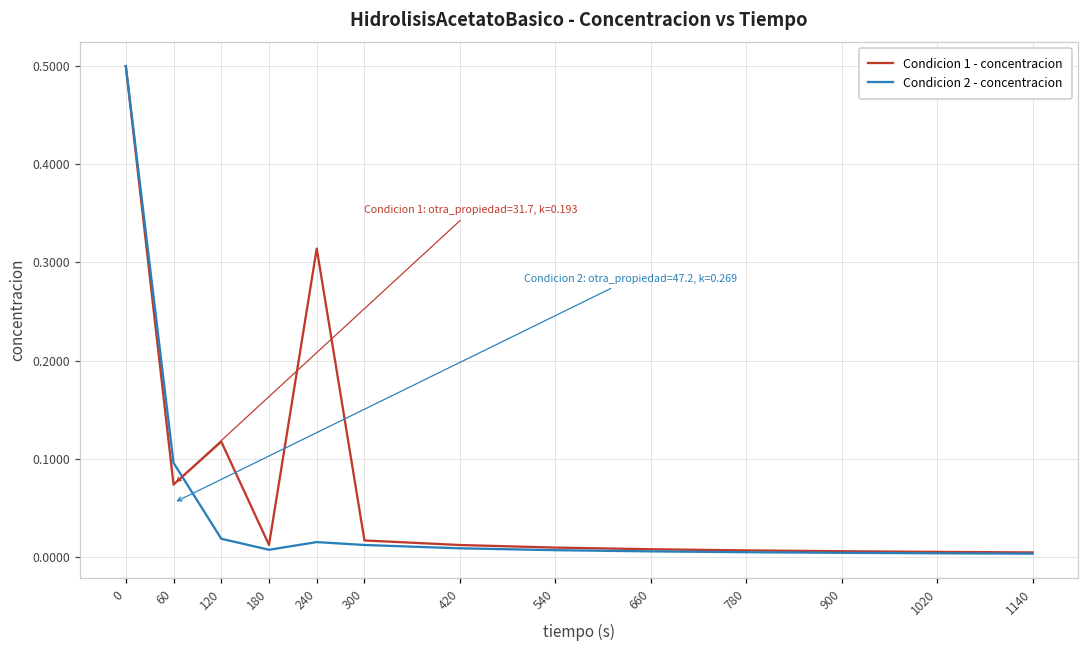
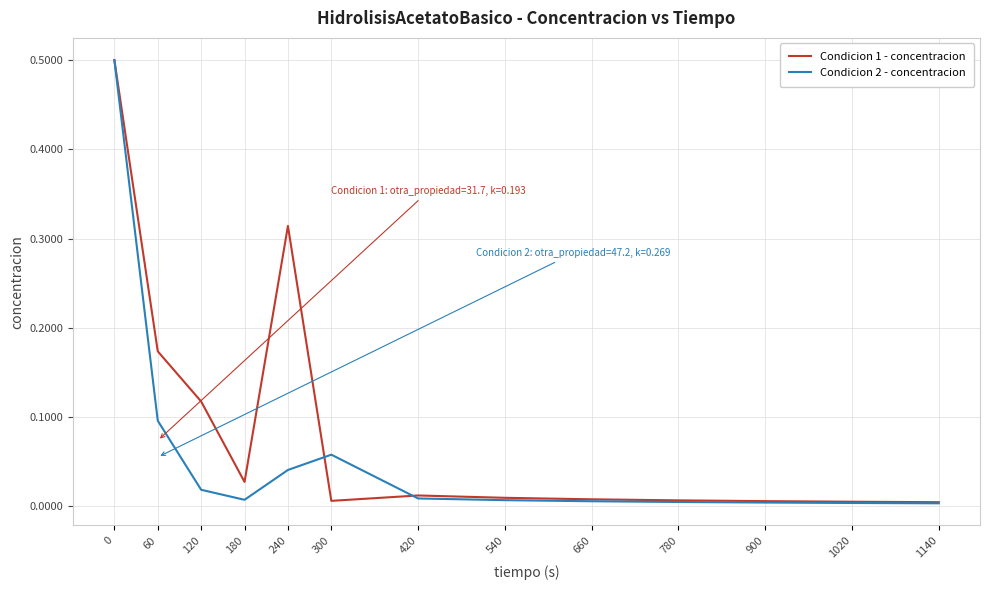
Condicion 1 - concentracion, 60: 0.07 -> 0.17
Condicion 1 - concentracion, 180: 0.01 -> 0.03
Condicion 2 - concentracion, 240: 0.02 -> 0.04
Condicion 1 - concentracion, 300: 0.02 -> 0.01
Condicion 2 - concentracion, 300: 0.01 -> 0.06
